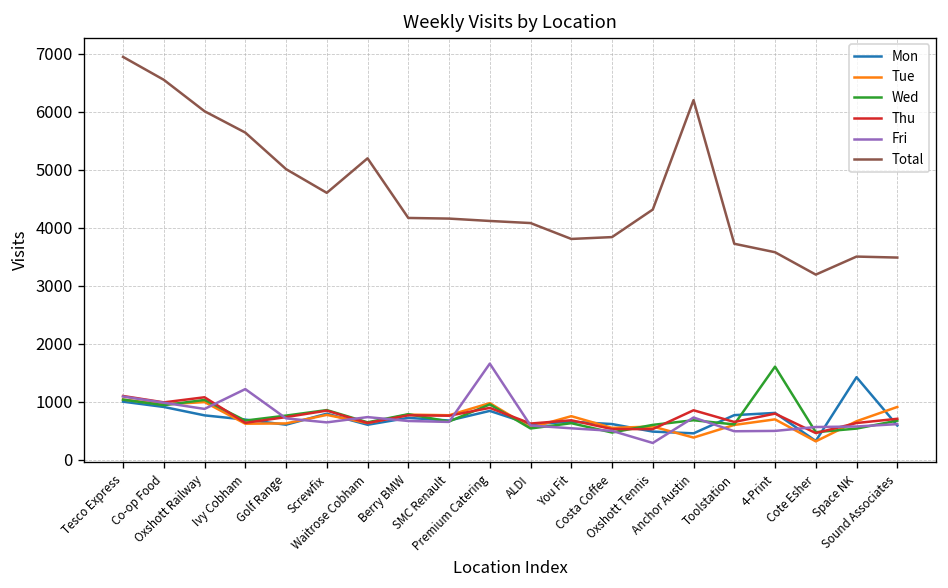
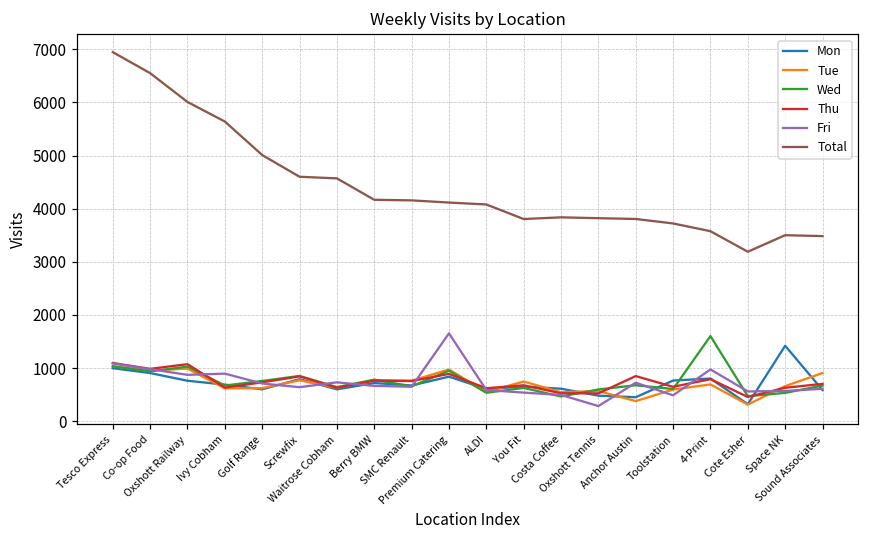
Fri, Ivy Cobham: 1200 -> 900
Total, Waitrose Cobham: 5200 -> 4600
Total, Oxshott Tennis: 4300 -> 3800
Total, Anchor Austin: 6200 -> 3800
Fri, 4-Print: 500 -> 1000
